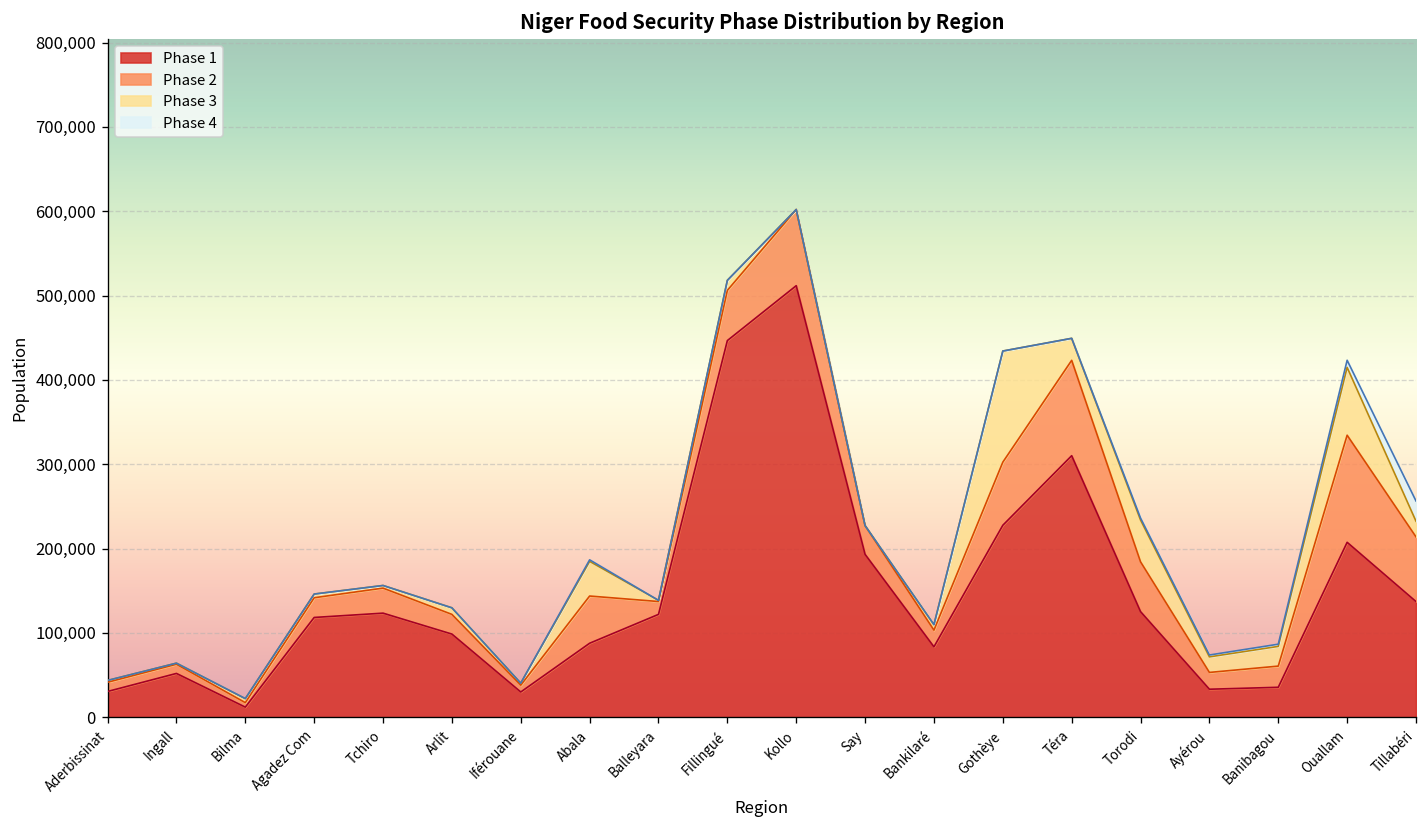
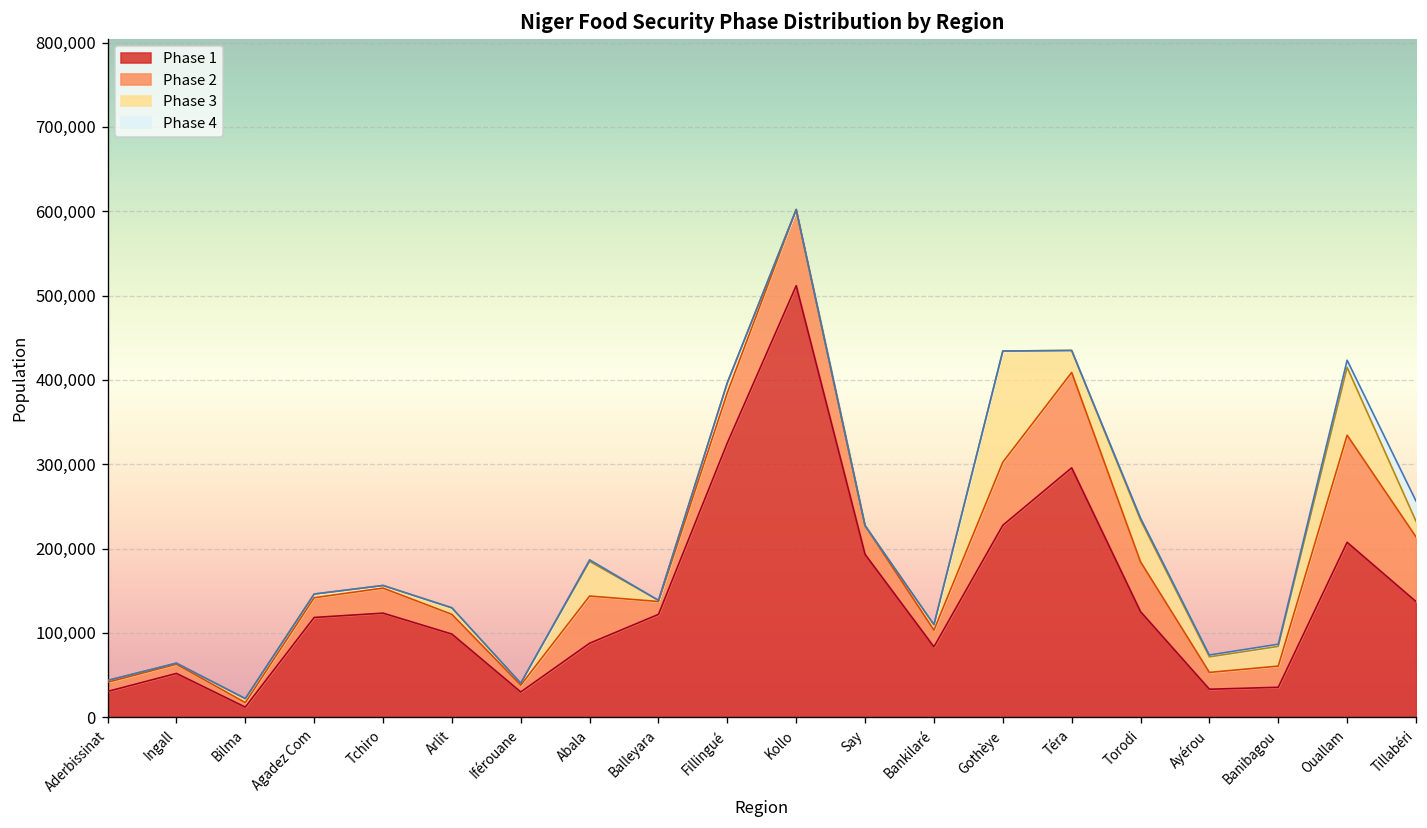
Phase 1, Fillingué: 450,000 -> 330,000
Phase 1, Téra: 310,000 -> 300,000
